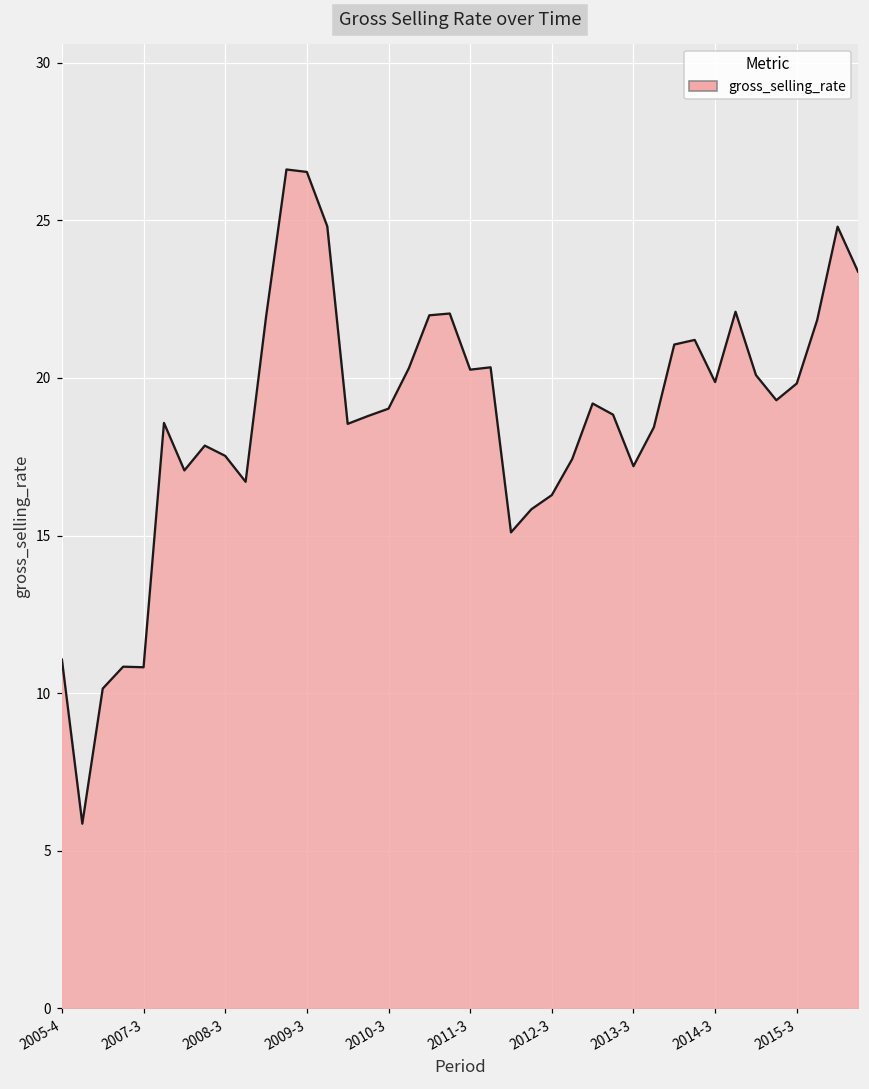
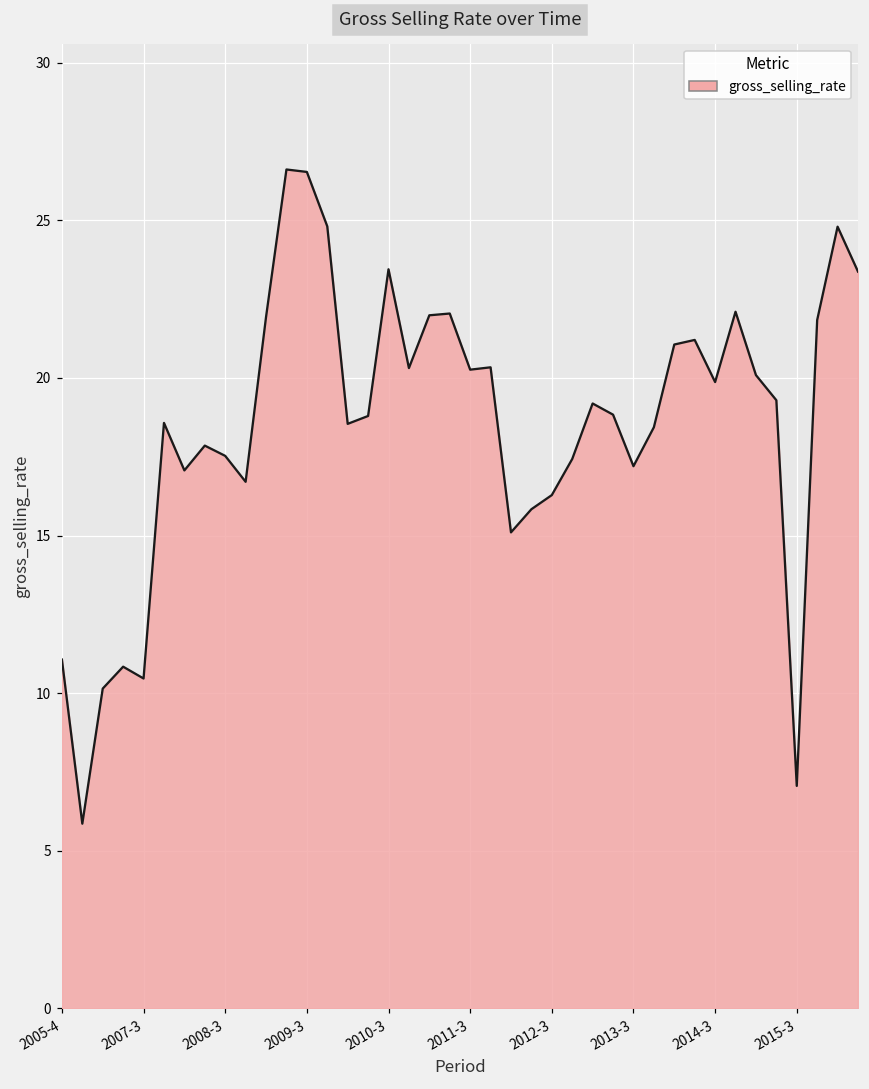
2007-3: 10.8 -> 10.5
2010-3: 19.0 -> 23.4
2015-3: 19.8 -> 7.1
